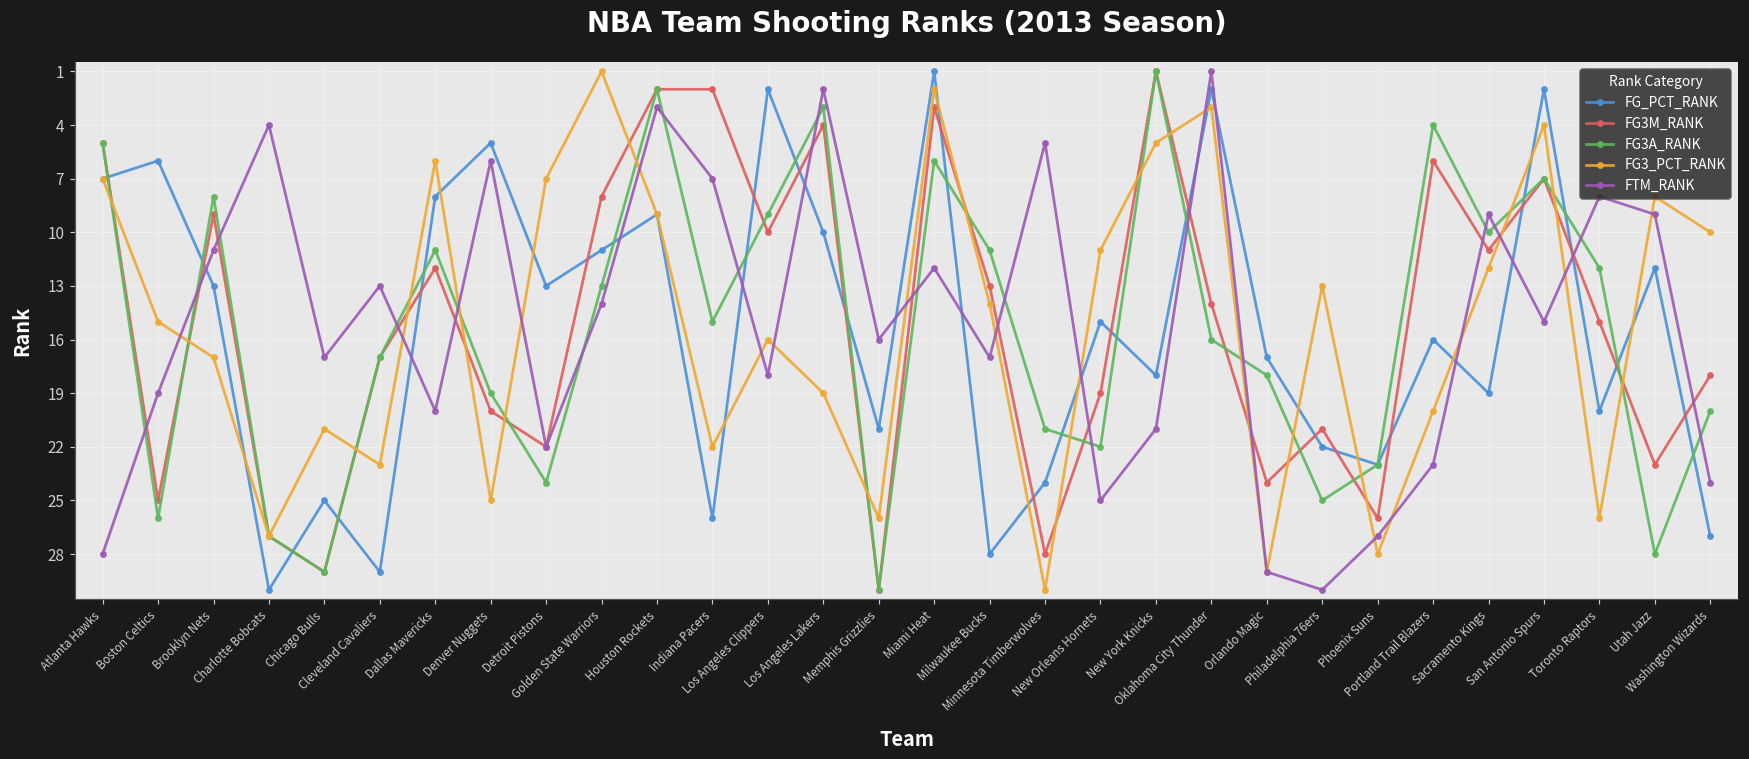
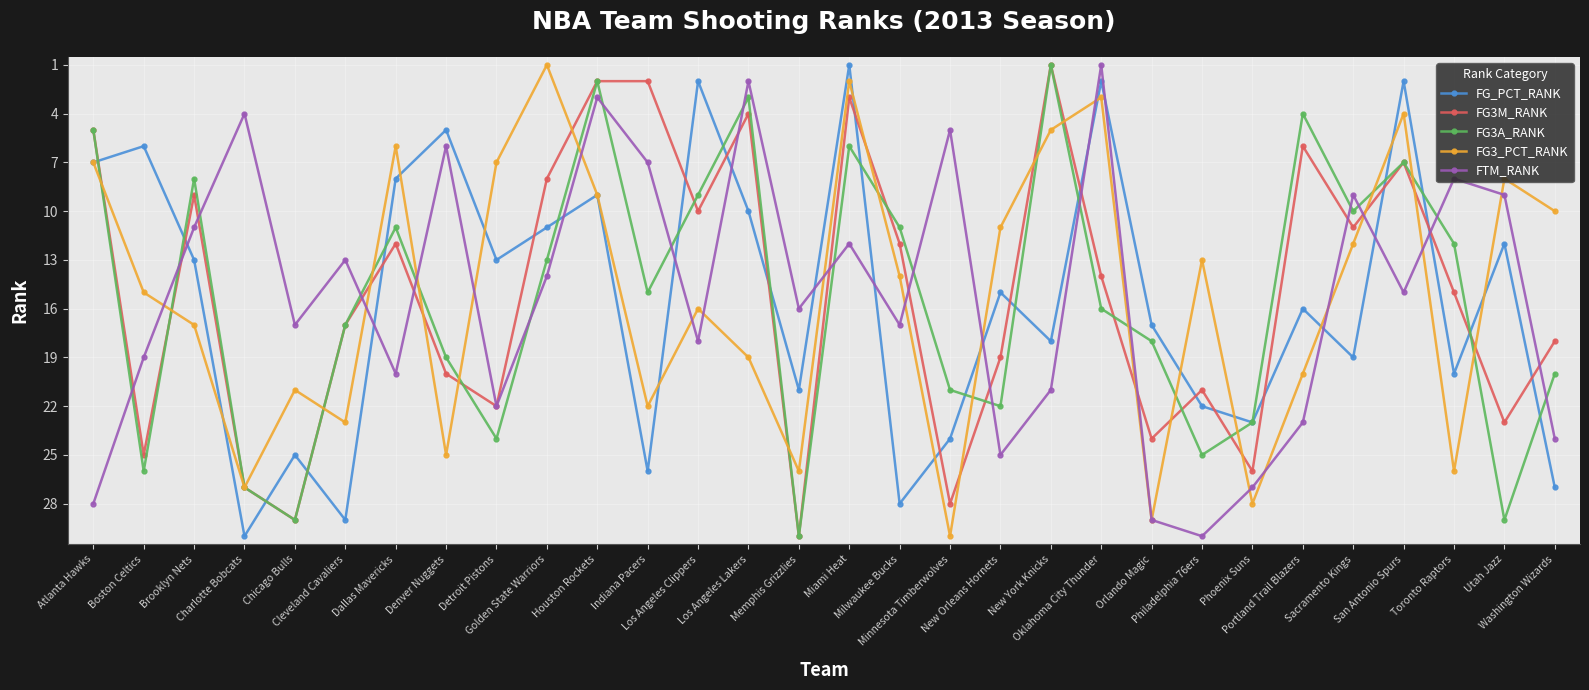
FG3M_RANK, Milwaukee Bucks: 13 -> 12
FG3A_RANK, Utah Jazz: 28 -> 29
